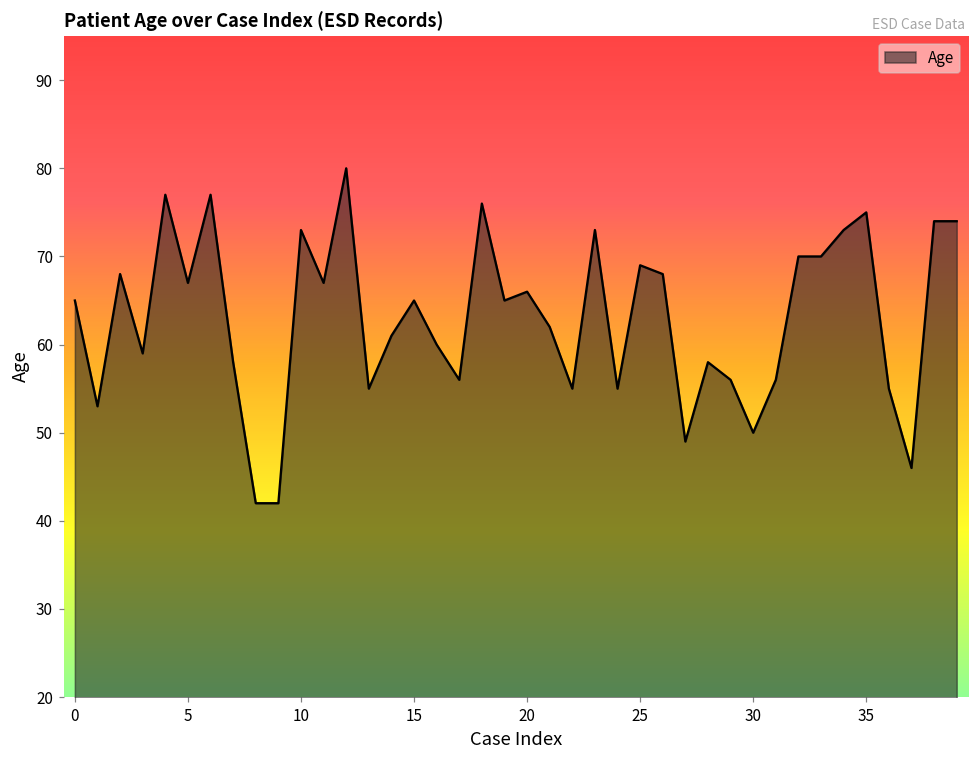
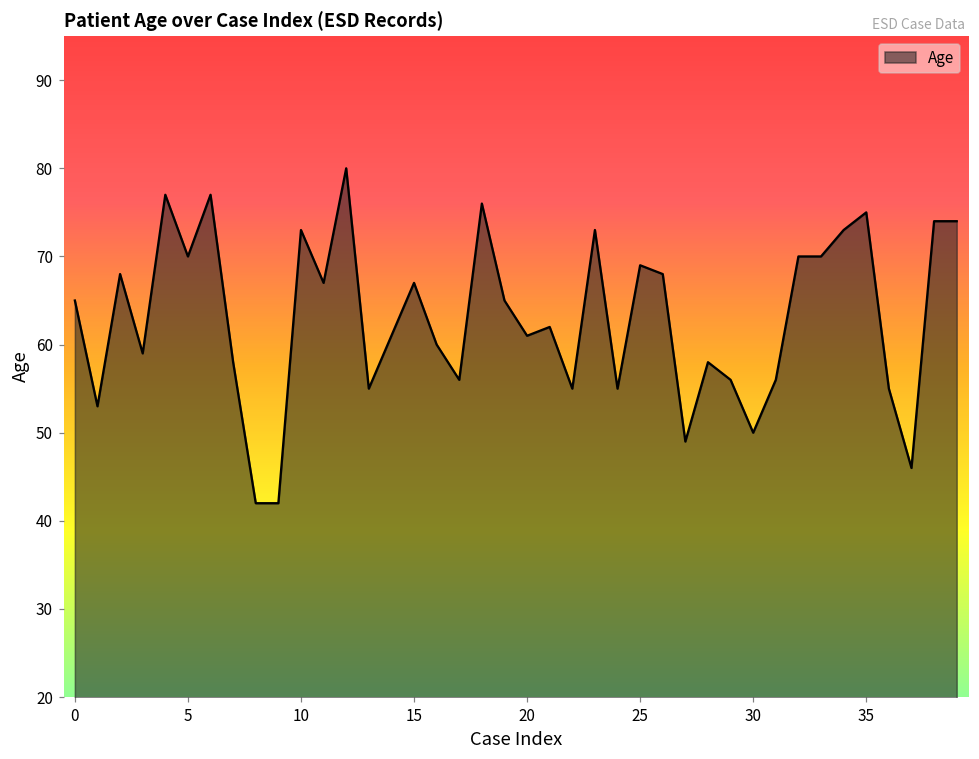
5: 67 -> 70
15: 65 -> 67
20: 66 -> 61
